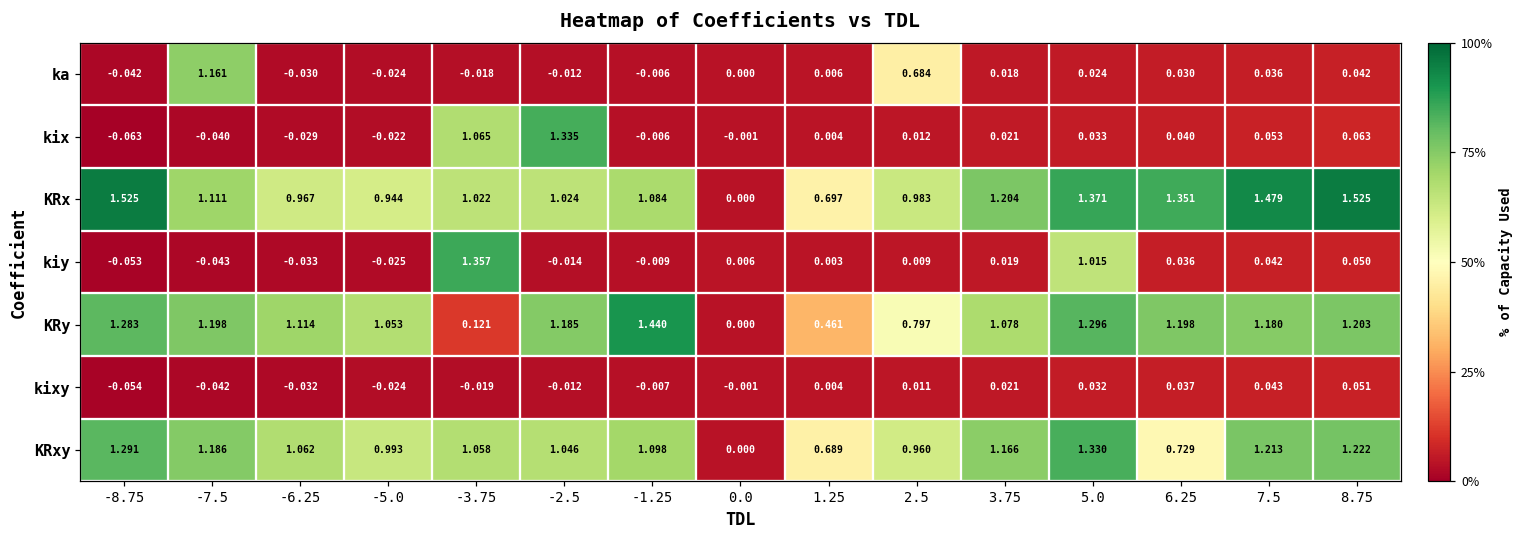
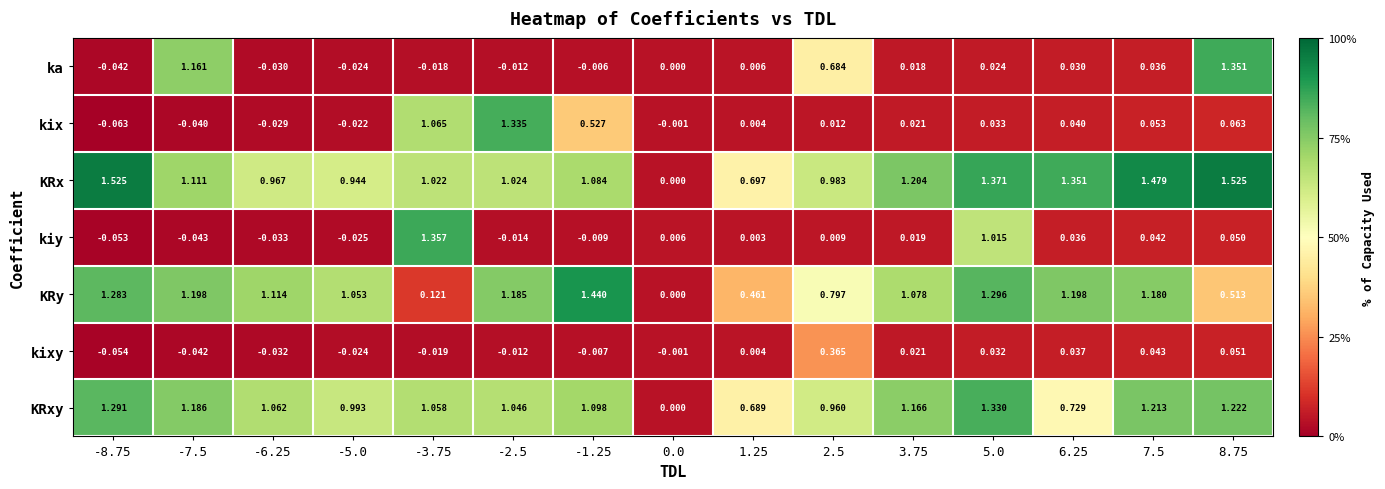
ka, 8.75: 0.042 -> 1.351
kix, -1.25: -0.006 -> 0.527
KRy, 8.75: 1.203 -> 0.513
kixy, 2.5: 0.011 -> 0.365
